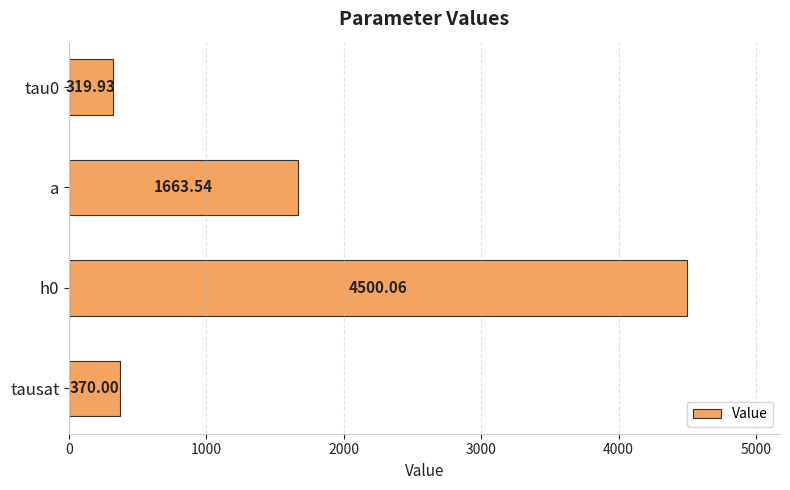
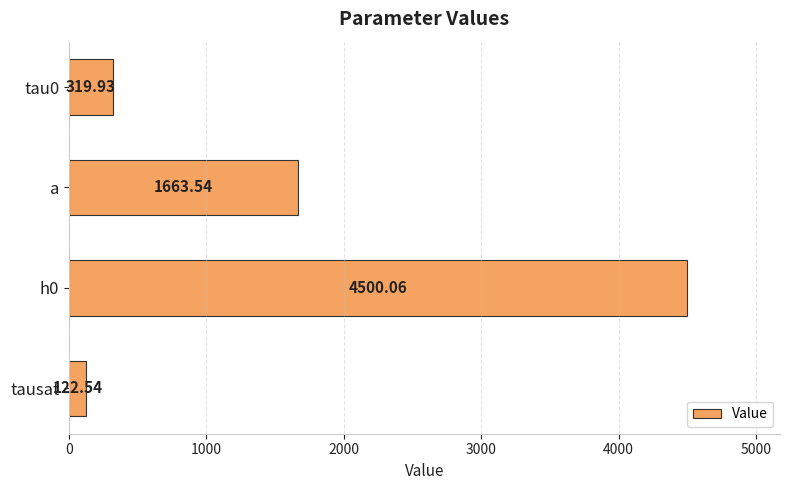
tausat: 370.00 -> 122.54
